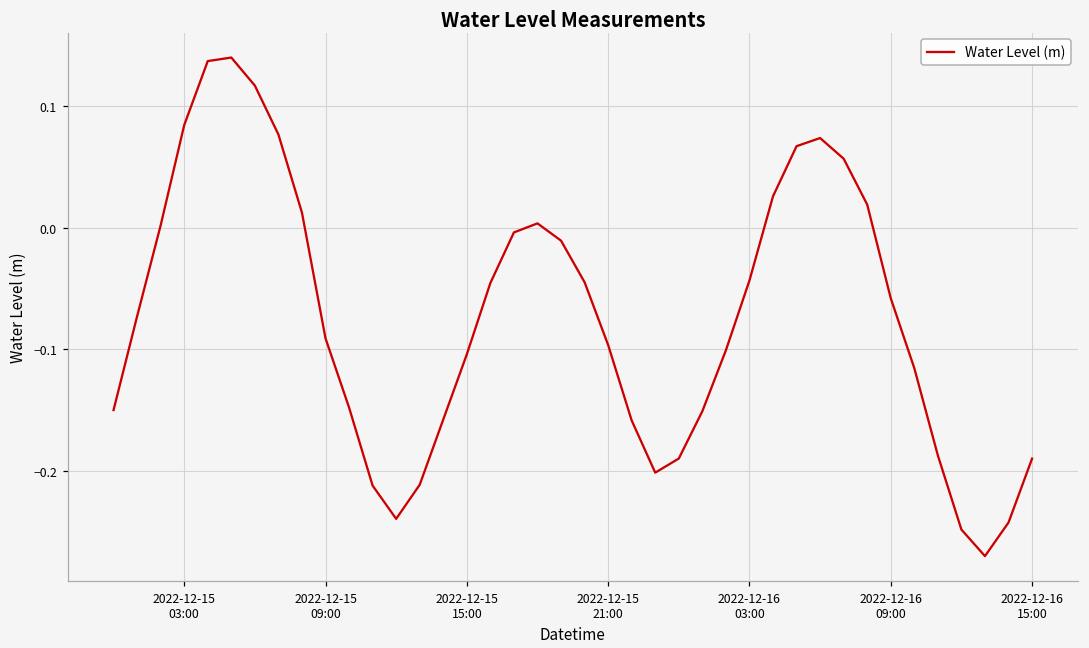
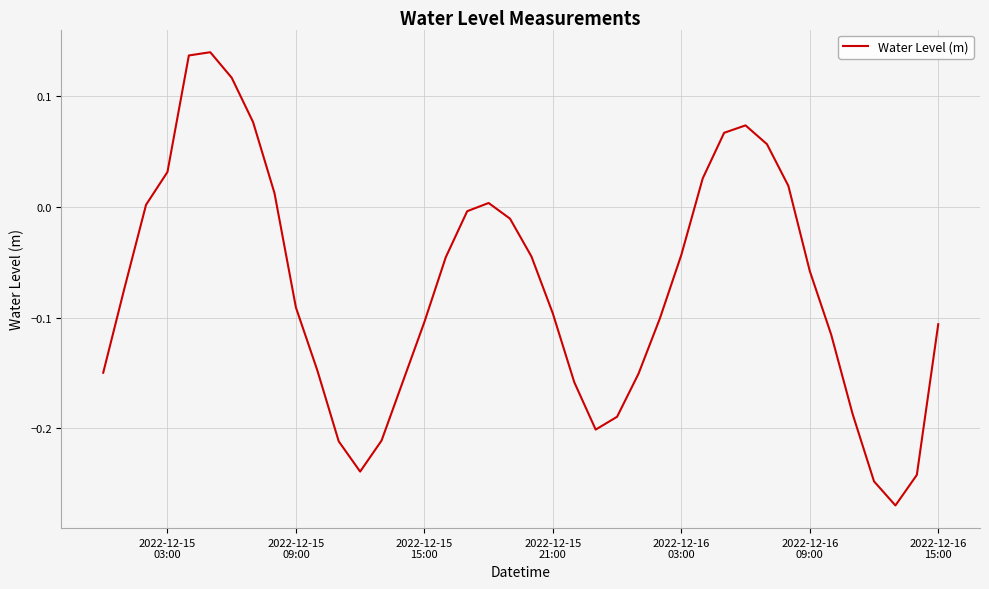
2022-12-15 03:00: 0.084 -> 0.031
2022-12-16 15:00: -0.190 -> -0.106
